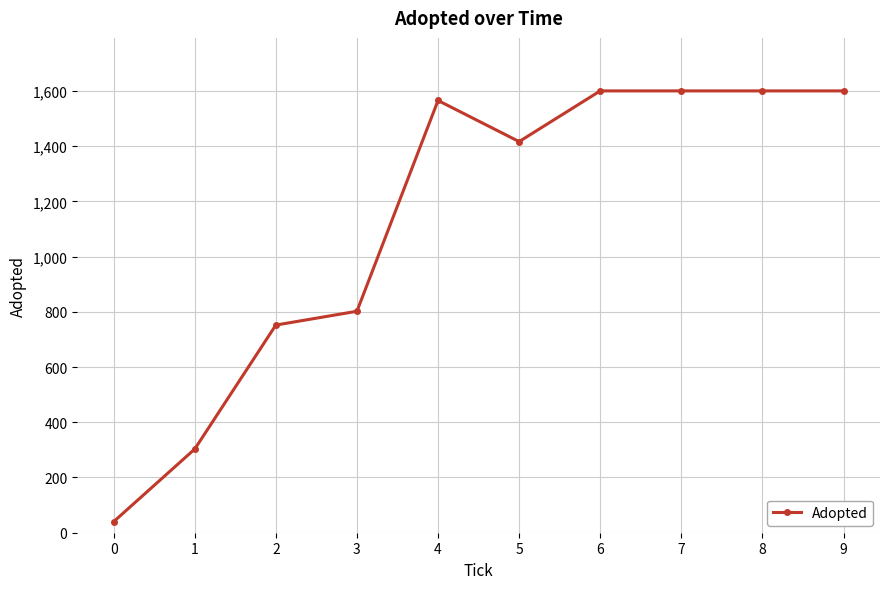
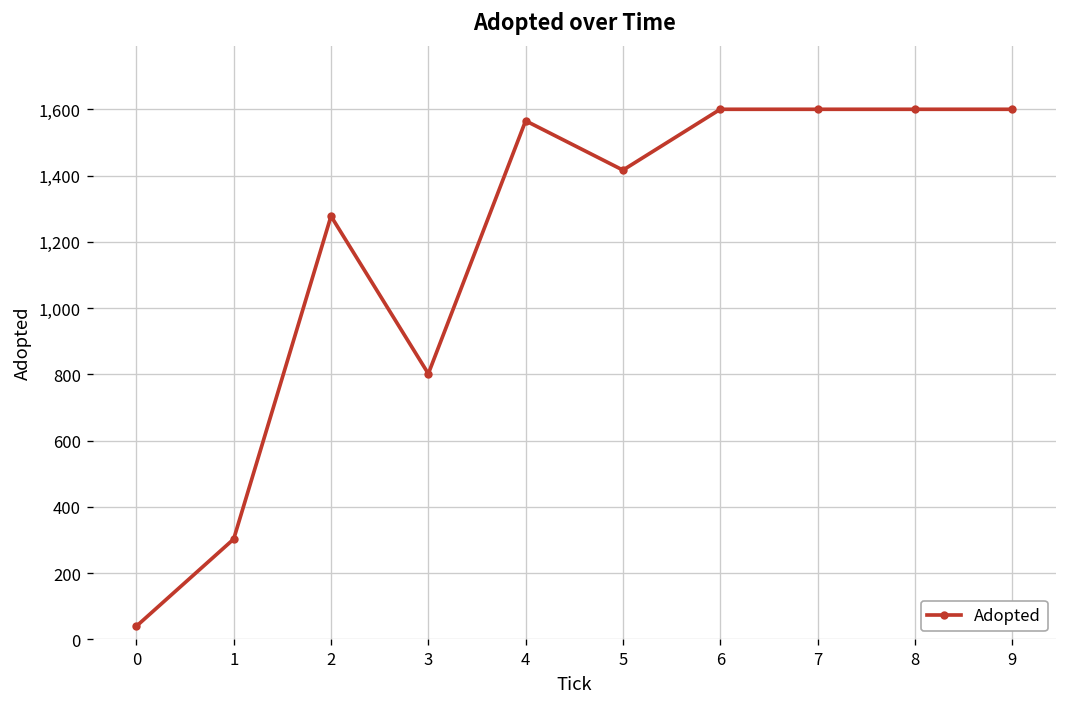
2: 750 -> 1,280
